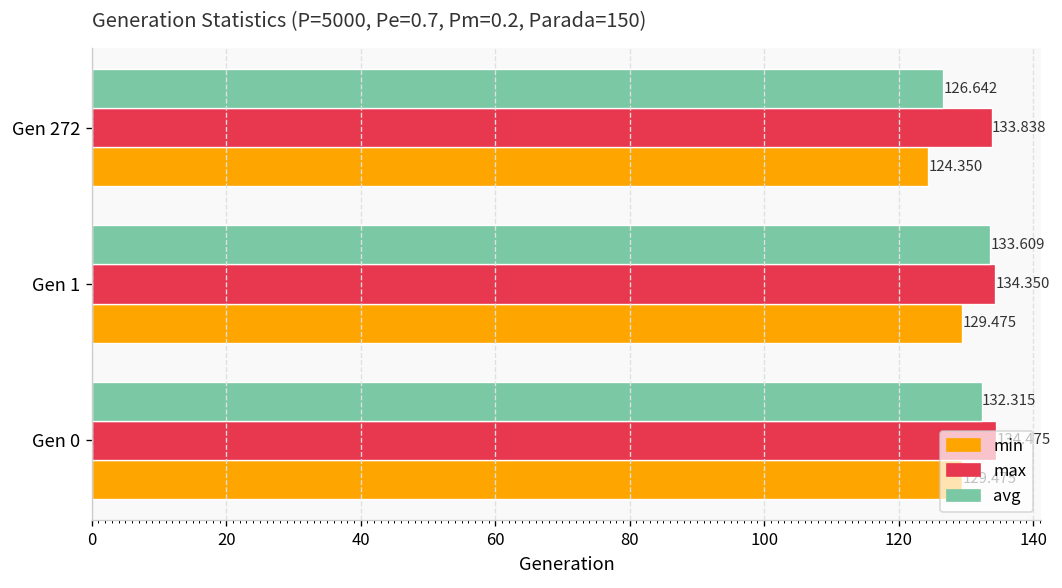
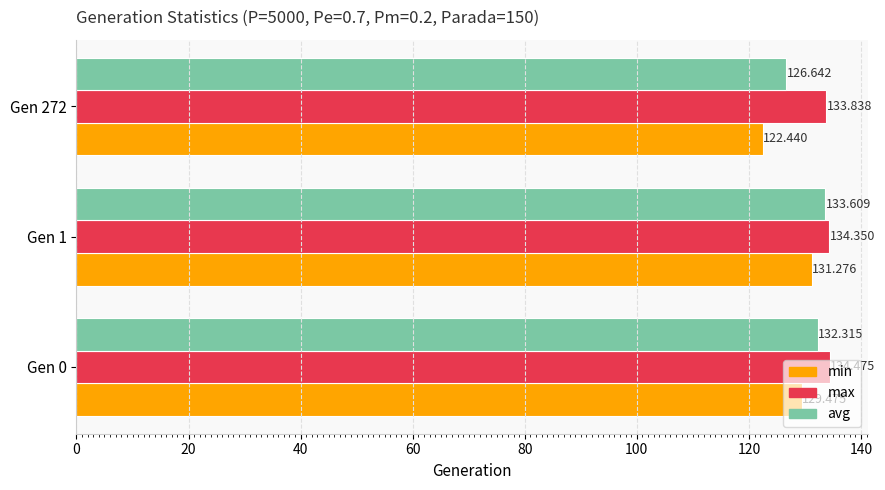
min, Gen 272: 124.350 -> 122.440
min, Gen 1: 129.475 -> 131.276
